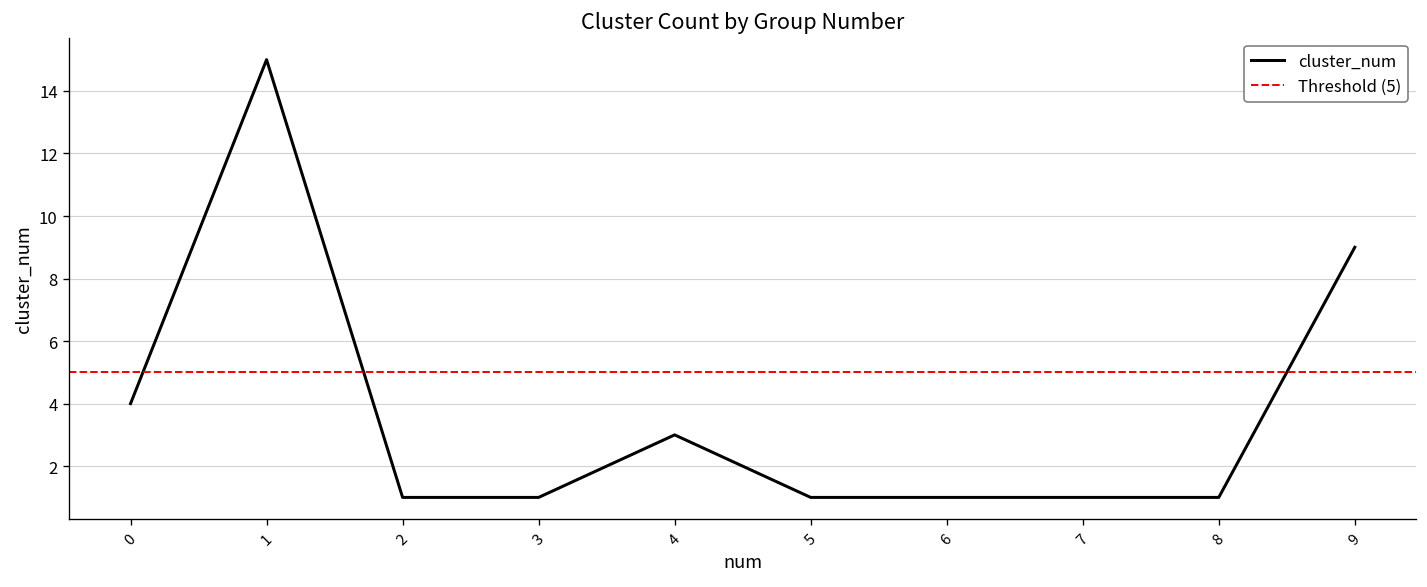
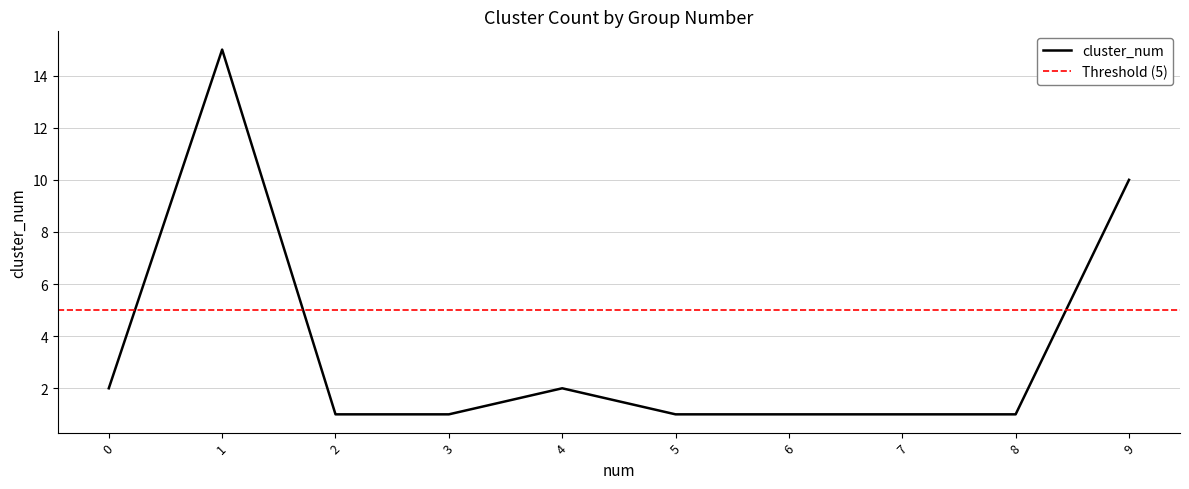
0: 4 -> 2
4: 3 -> 2
9: 9 -> 10
